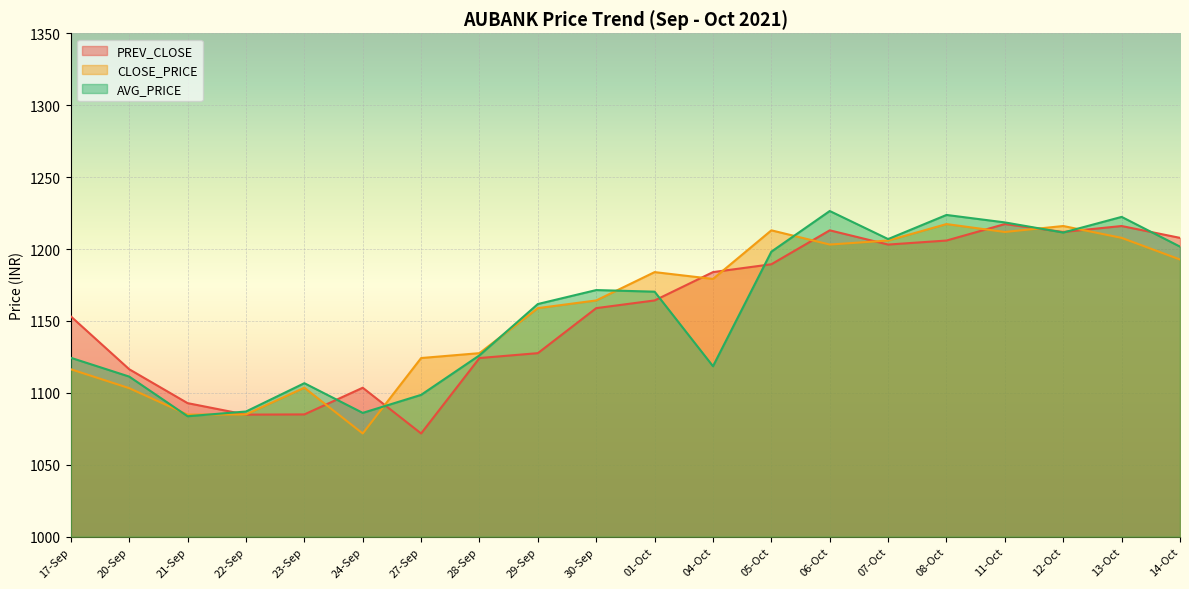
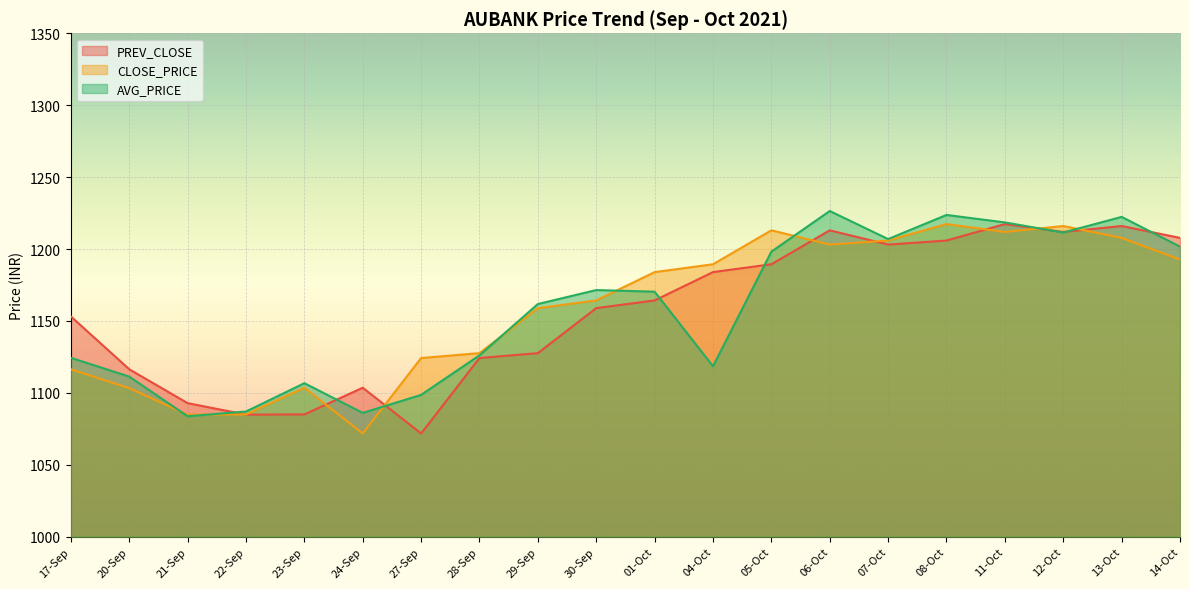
CLOSE_PRICE, 04-Oct: 1179 -> 1189
